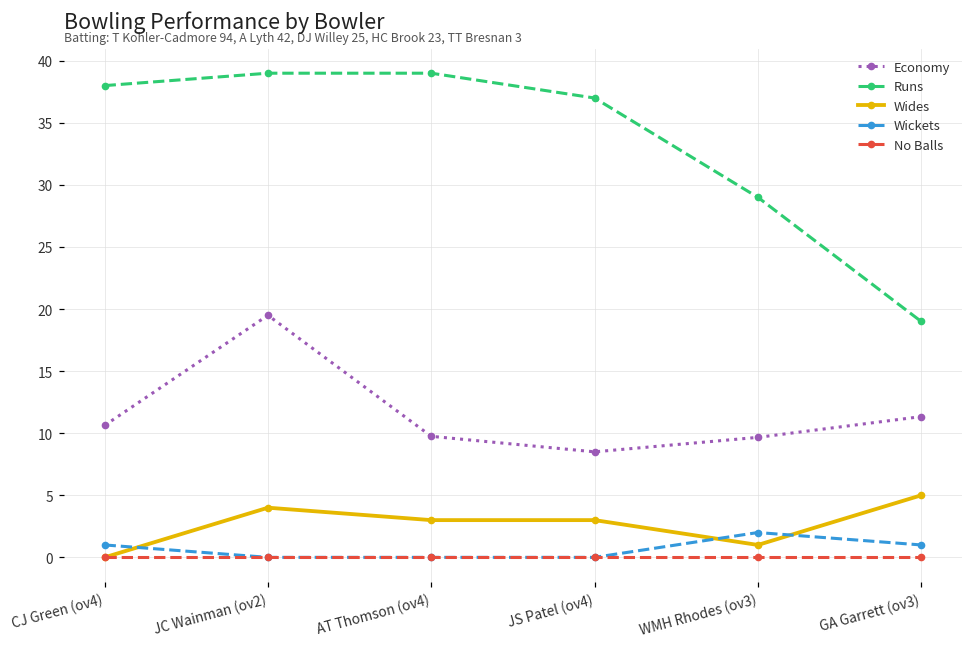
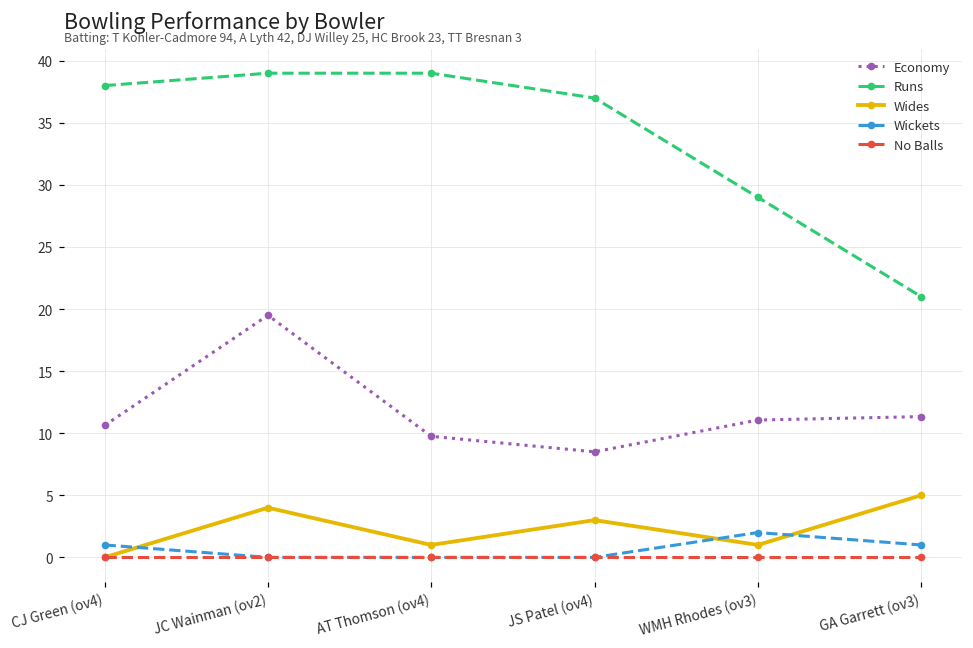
Wides, AT Thomson (ov4): 3 -> 1
Economy, WMH Rhodes (ov3): 9.7 -> 11.1
Runs, GA Garrett (ov3): 19 -> 21
